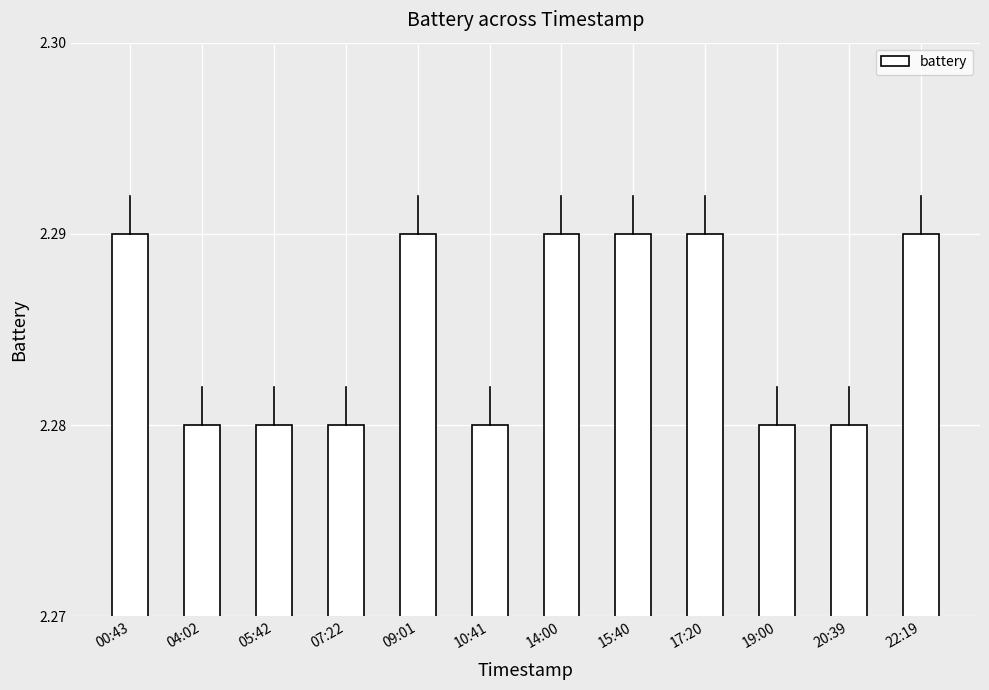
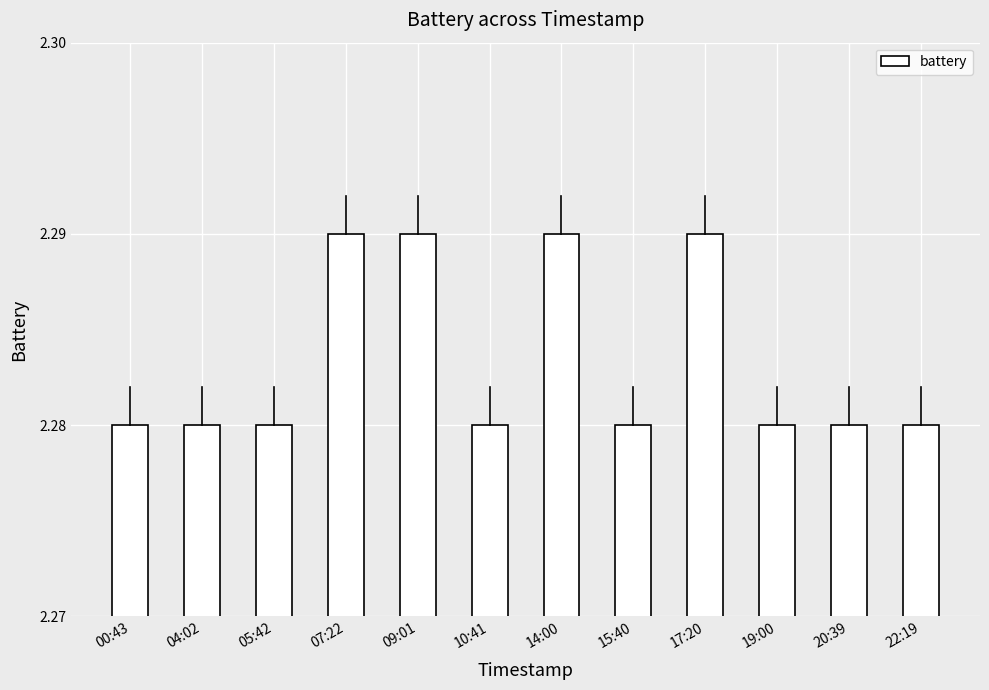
battery, 00:43: 2.29 -> 2.28
battery, 07:22: 2.28 -> 2.29
battery, 15:40: 2.29 -> 2.28
battery, 22:19: 2.29 -> 2.28
